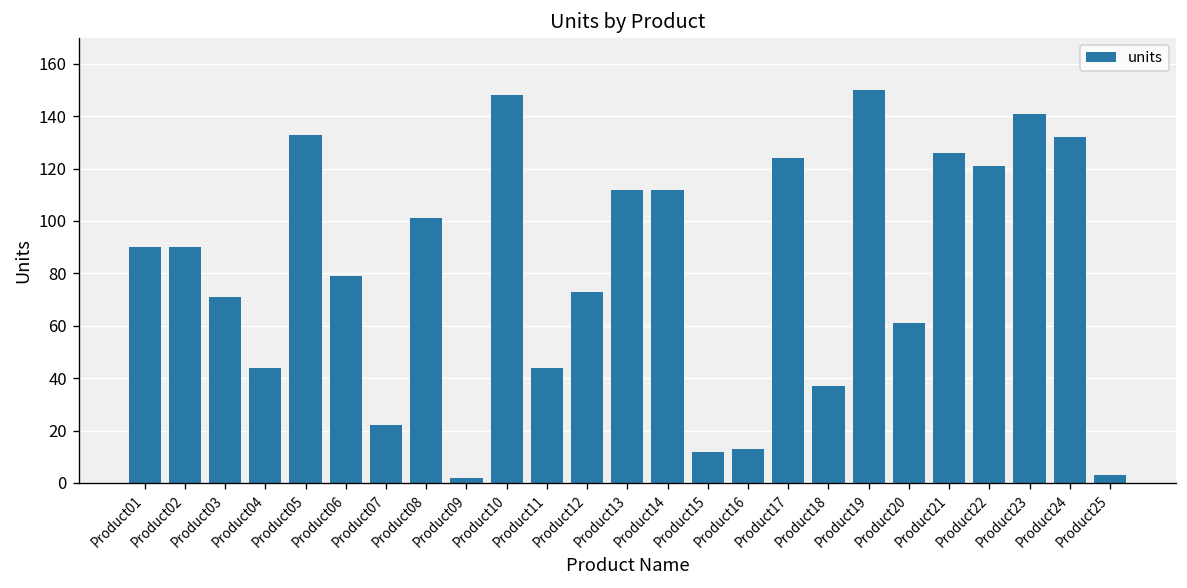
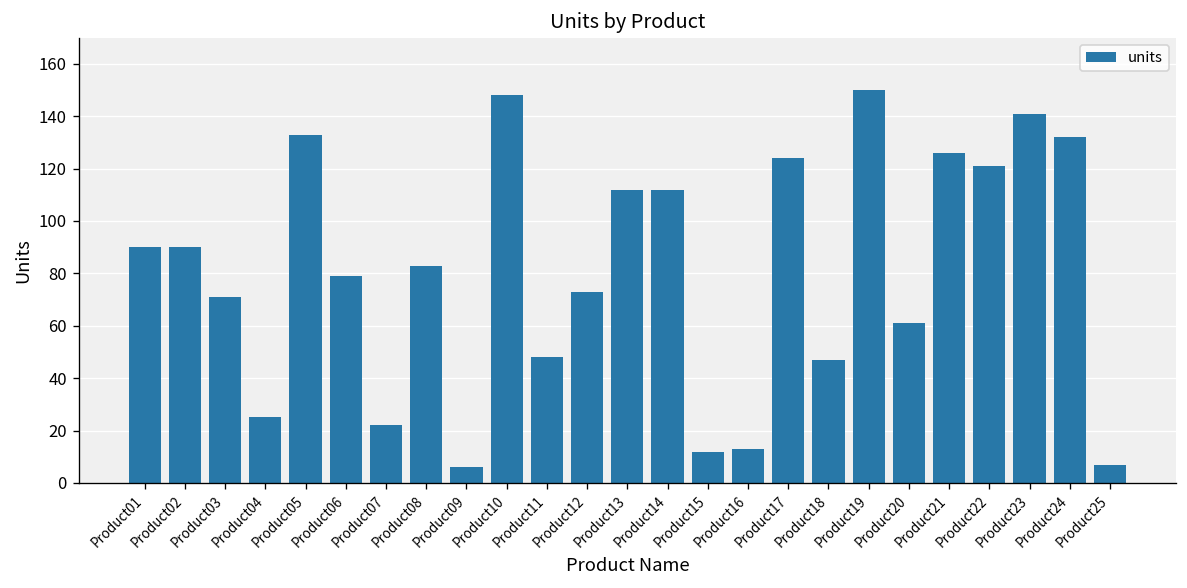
Product04: 44 -> 25
Product08: 101 -> 83
Product09: 2 -> 6
Product11: 44 -> 48
Product18: 37 -> 47
Product25: 3 -> 7
